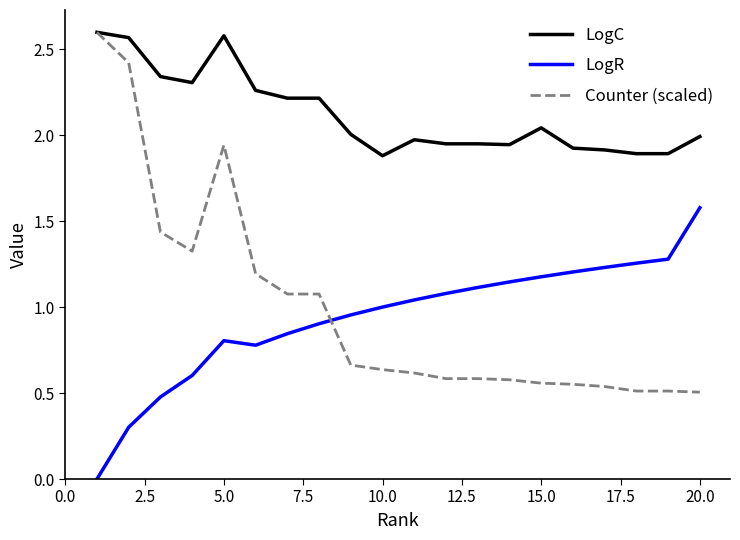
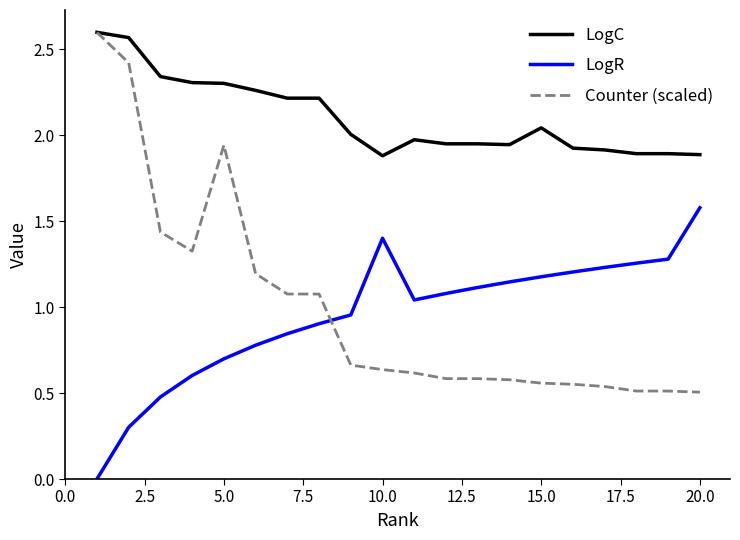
LogC, 5.0: 2.58 -> 2.30
LogR, 5.0: 0.80 -> 0.70
LogR, 10.0: 1.0 -> 1.4
LogC, 20.0: 1.99 -> 1.89
